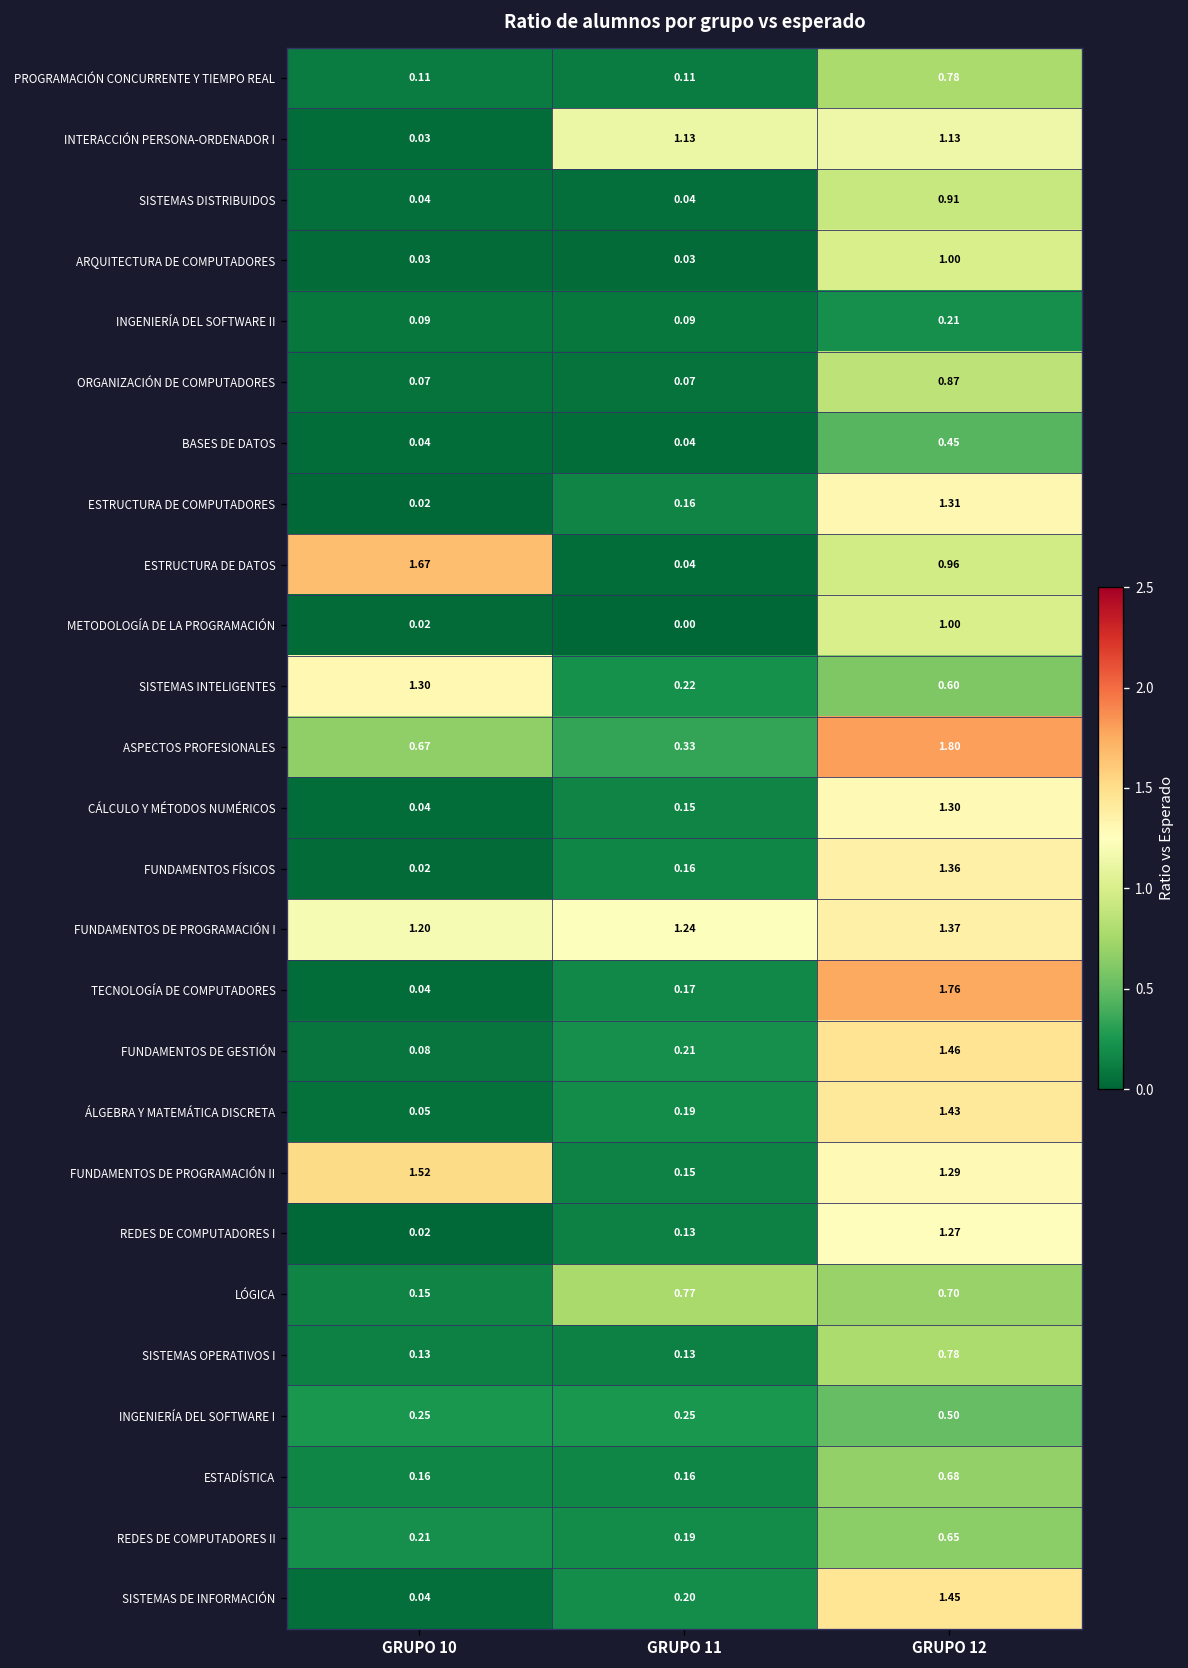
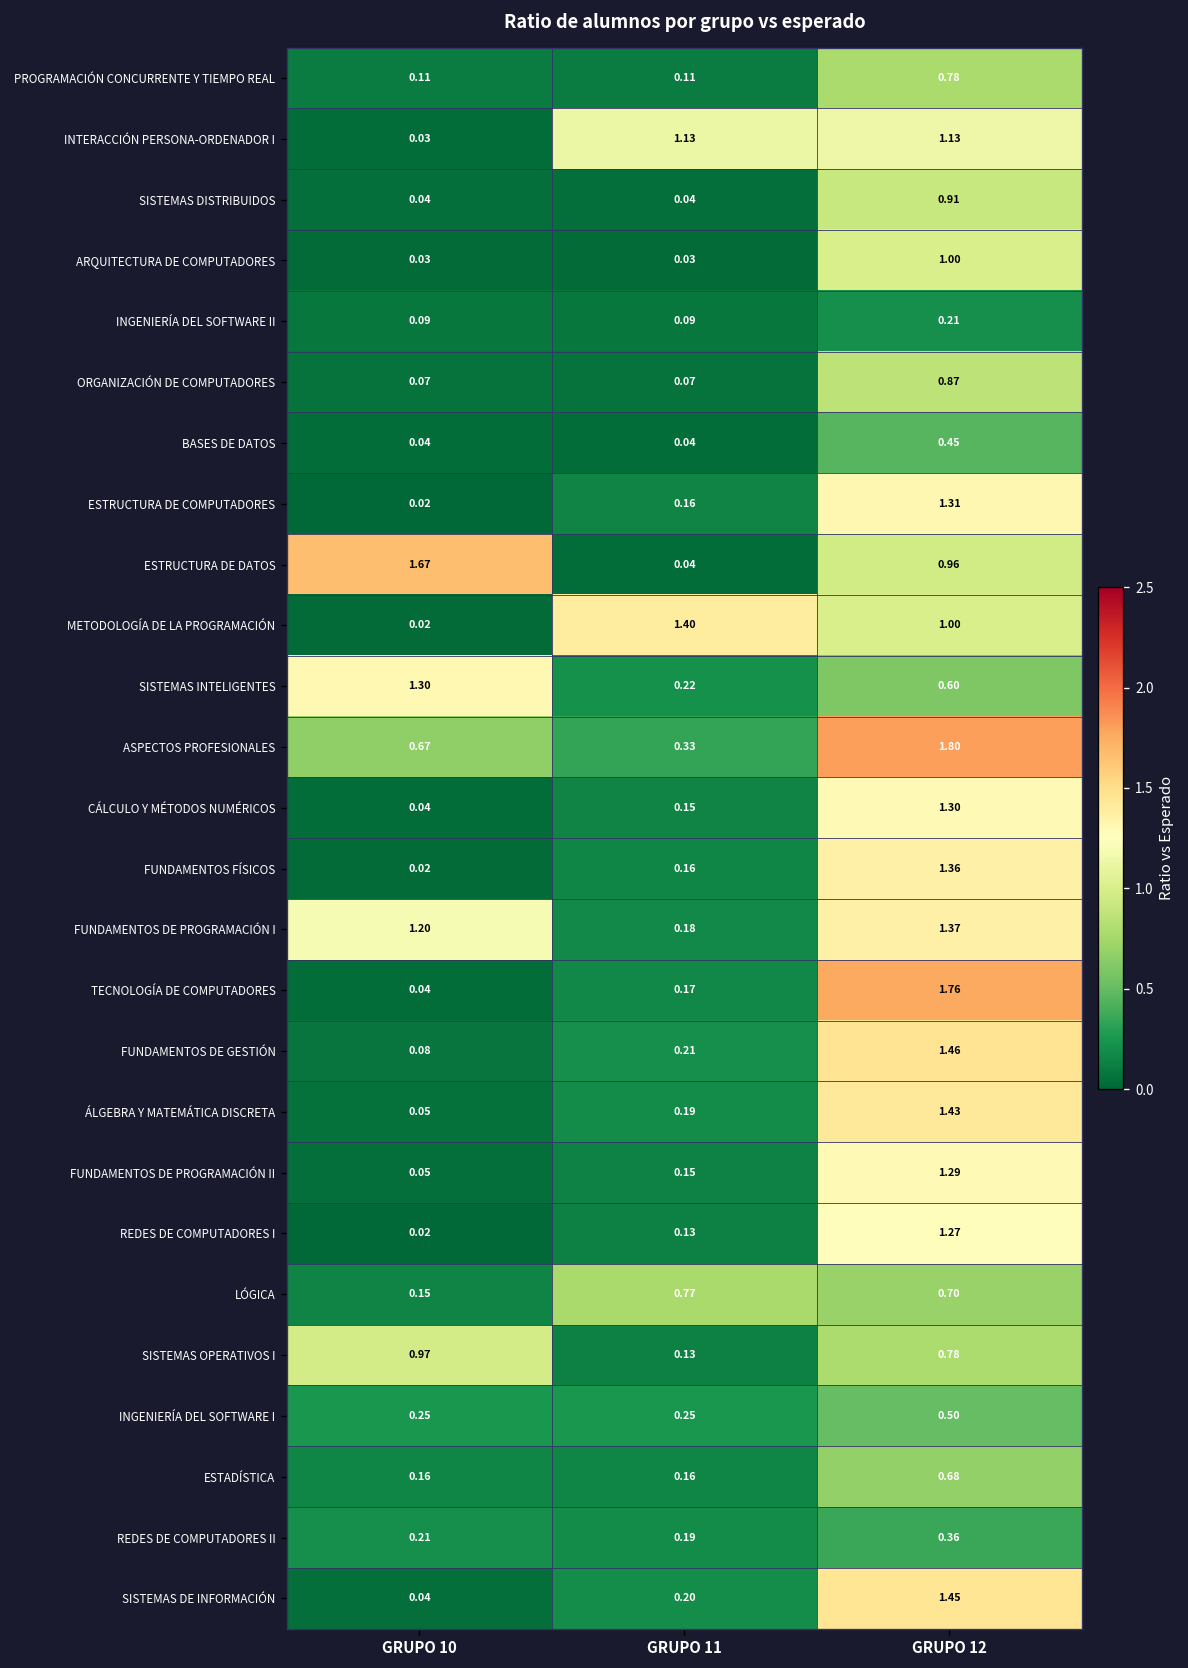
METODOLOGÍA DE LA PROGRAMACIÓN, GRUPO 11: 0.00 -> 1.40
FUNDAMENTOS DE PROGRAMACIÓN I, GRUPO 11: 1.24 -> 0.18
FUNDAMENTOS DE PROGRAMACIÓN II, GRUPO 10: 1.52 -> 0.05
SISTEMAS OPERATIVOS I, GRUPO 10: 0.13 -> 0.97
REDES DE COMPUTADORES II, GRUPO 12: 0.65 -> 0.36
